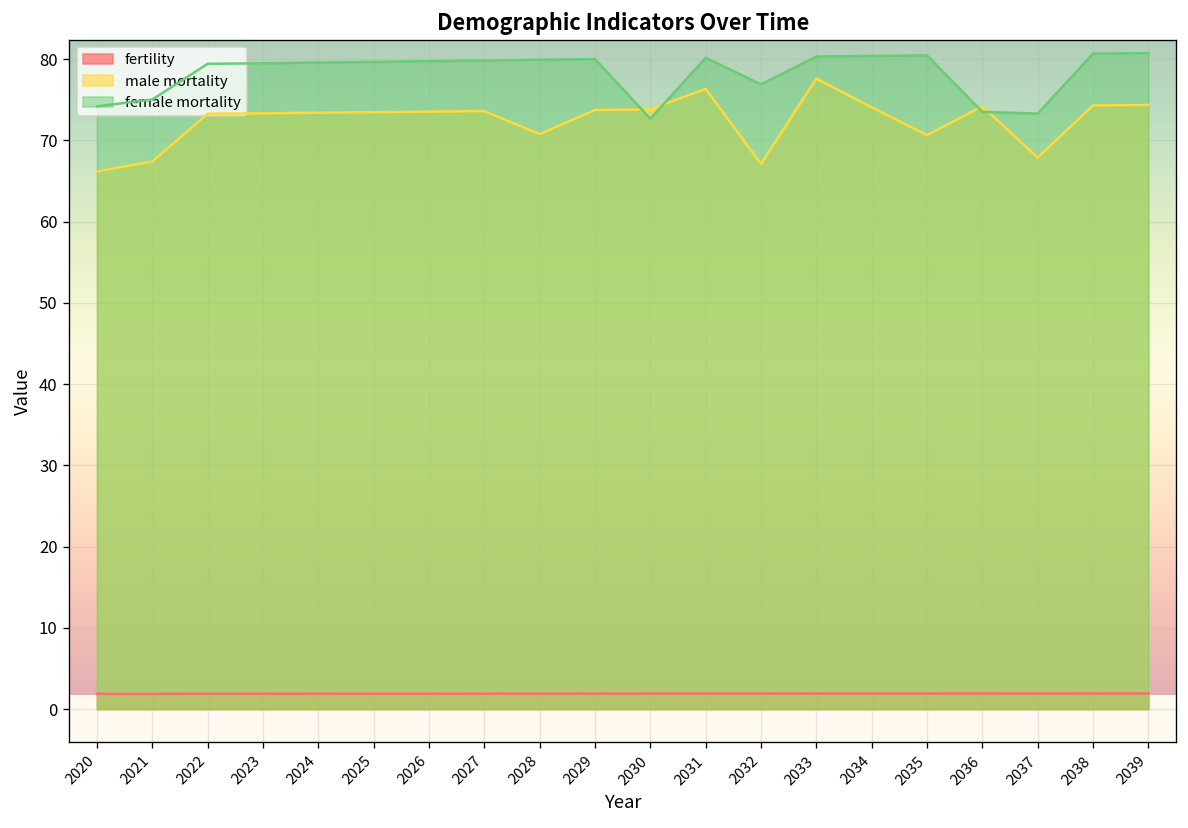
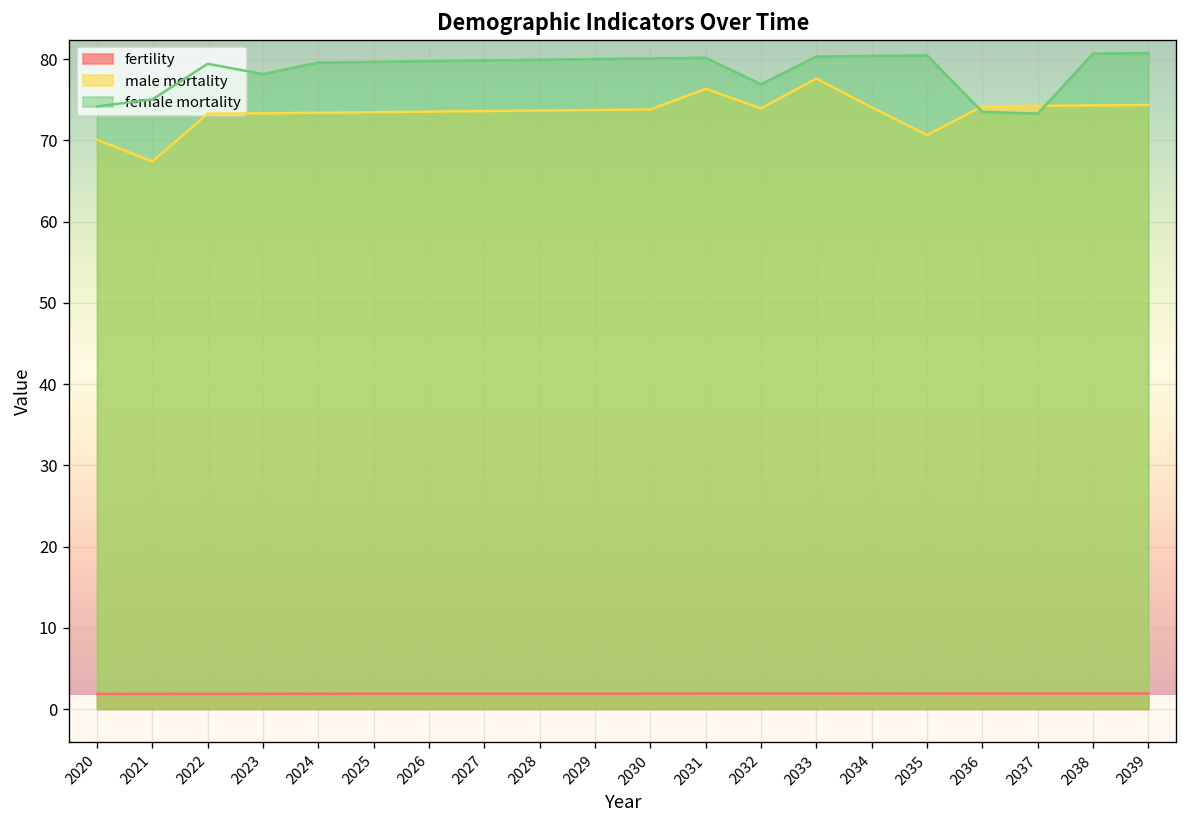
male mortality, 2020: 66 -> 70
female mortality, 2023: 79 -> 78
male mortality, 2028: 71 -> 74
female mortality, 2030: 73 -> 80
male mortality, 2032: 67 -> 74
male mortality, 2037: 68 -> 74
